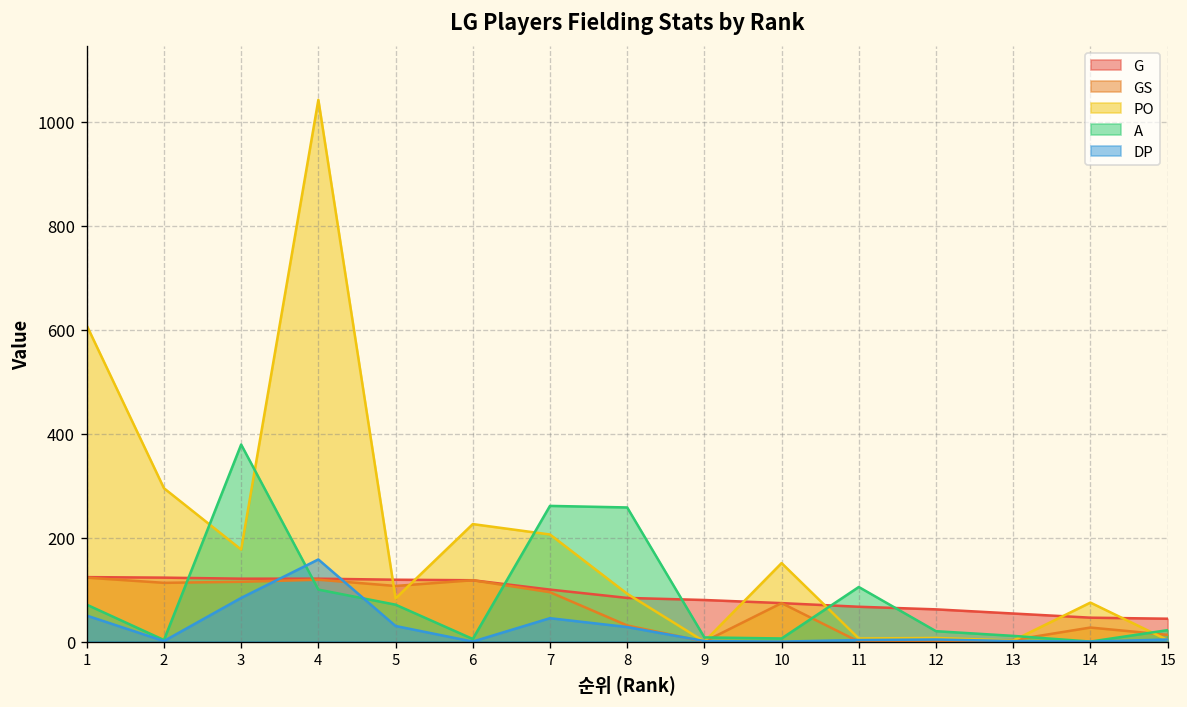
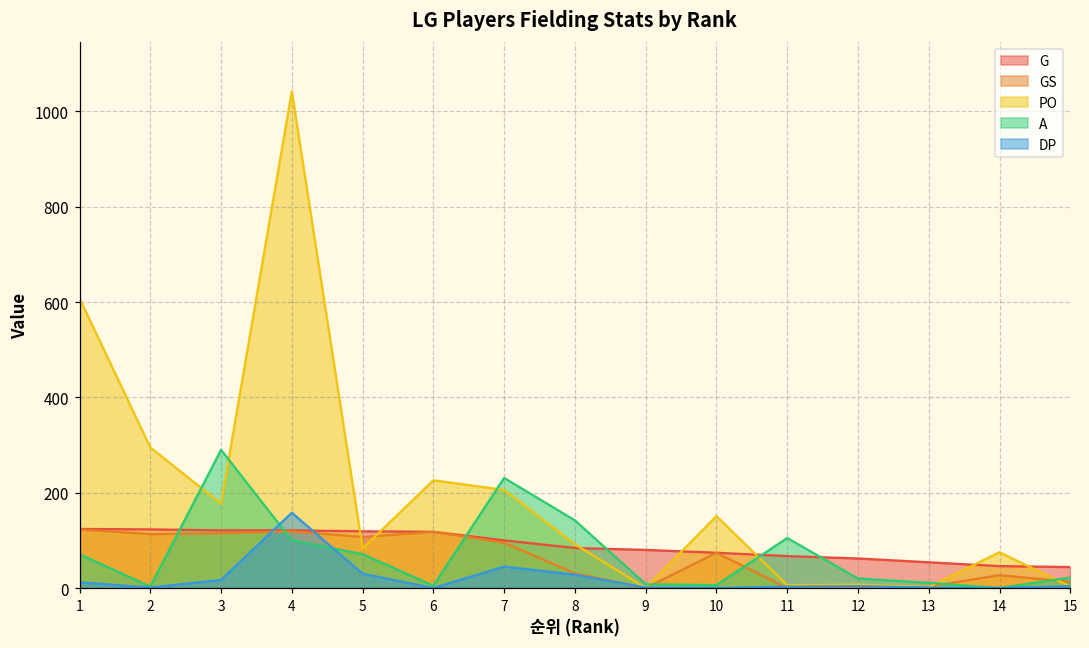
DP, 1: 50 -> 10
A, 3: 380 -> 290
DP, 3: 80 -> 20
A, 7: 260 -> 230
A, 8: 260 -> 140
